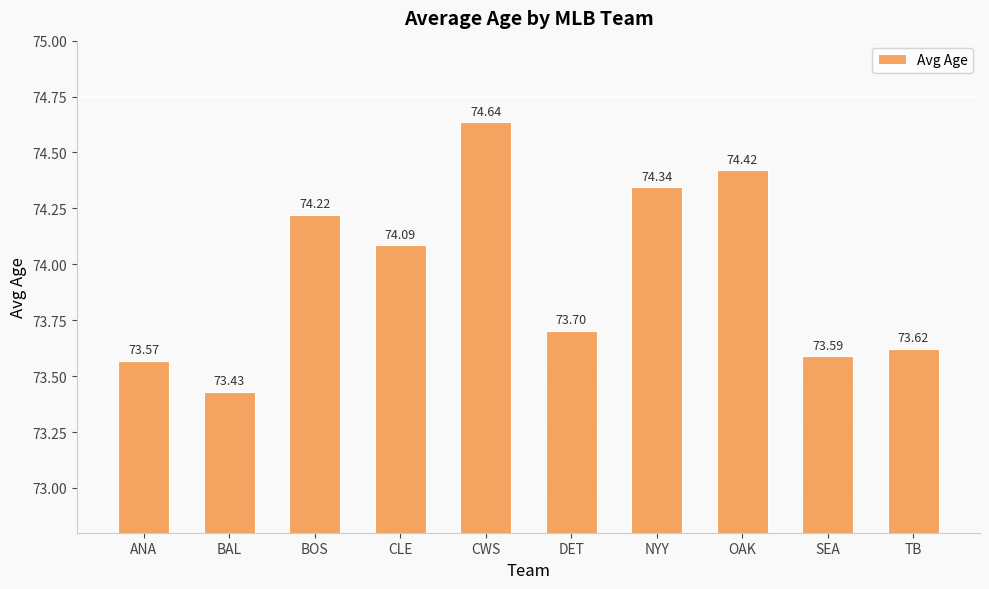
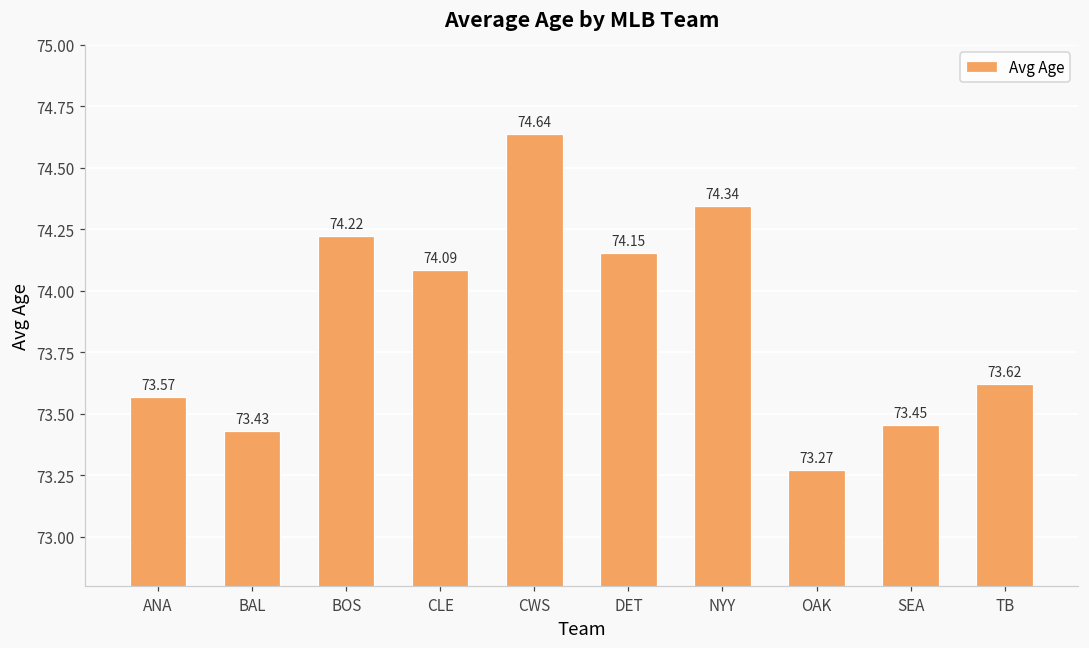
DET: 73.70 -> 74.15
OAK: 74.42 -> 73.27
SEA: 73.59 -> 73.45
